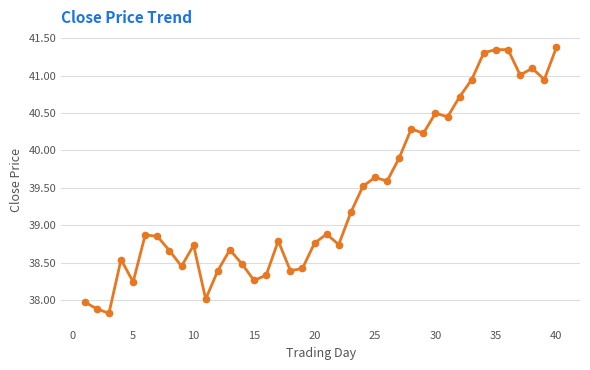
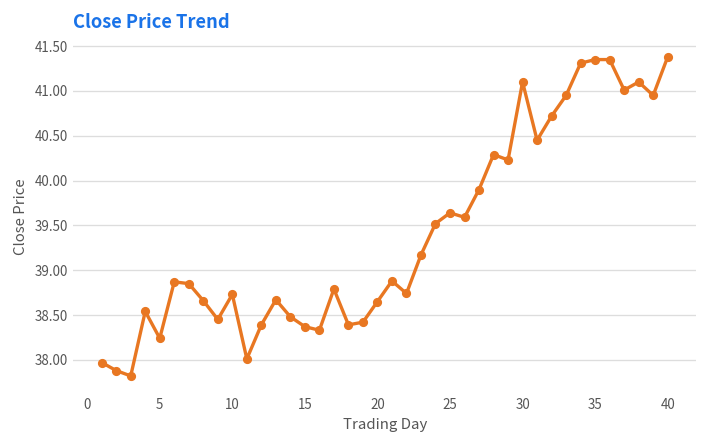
15: 38.3 -> 38.4
20: 38.8 -> 38.7
30: 40.5 -> 41.1
